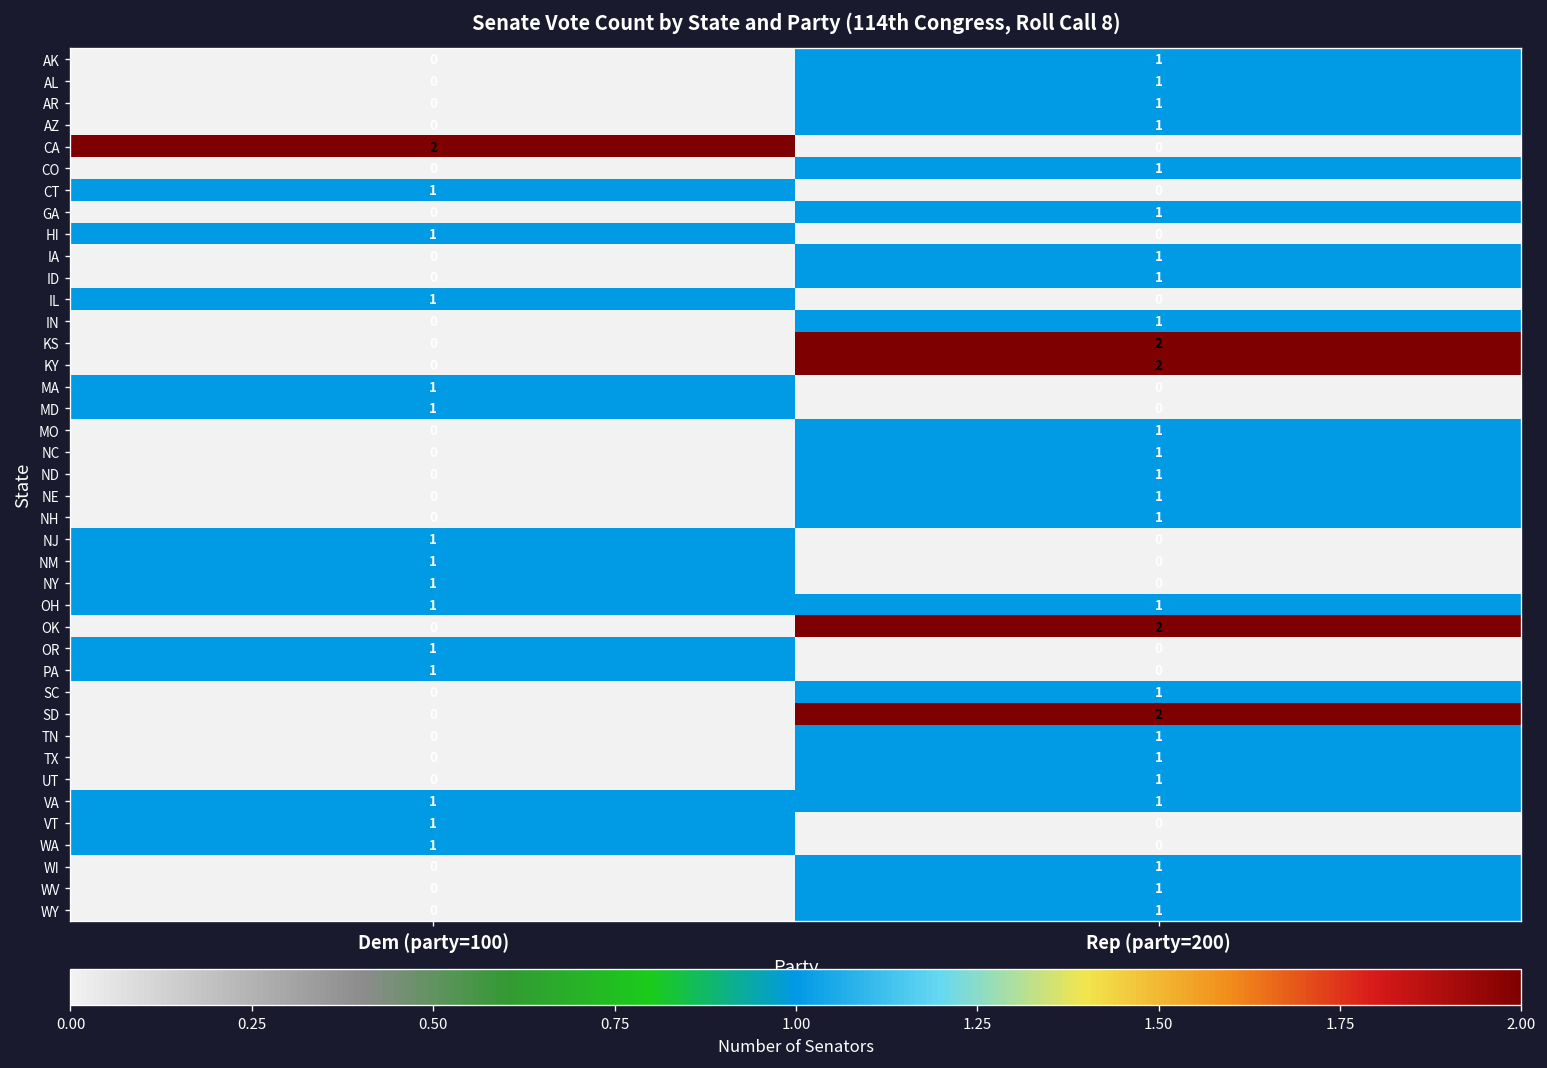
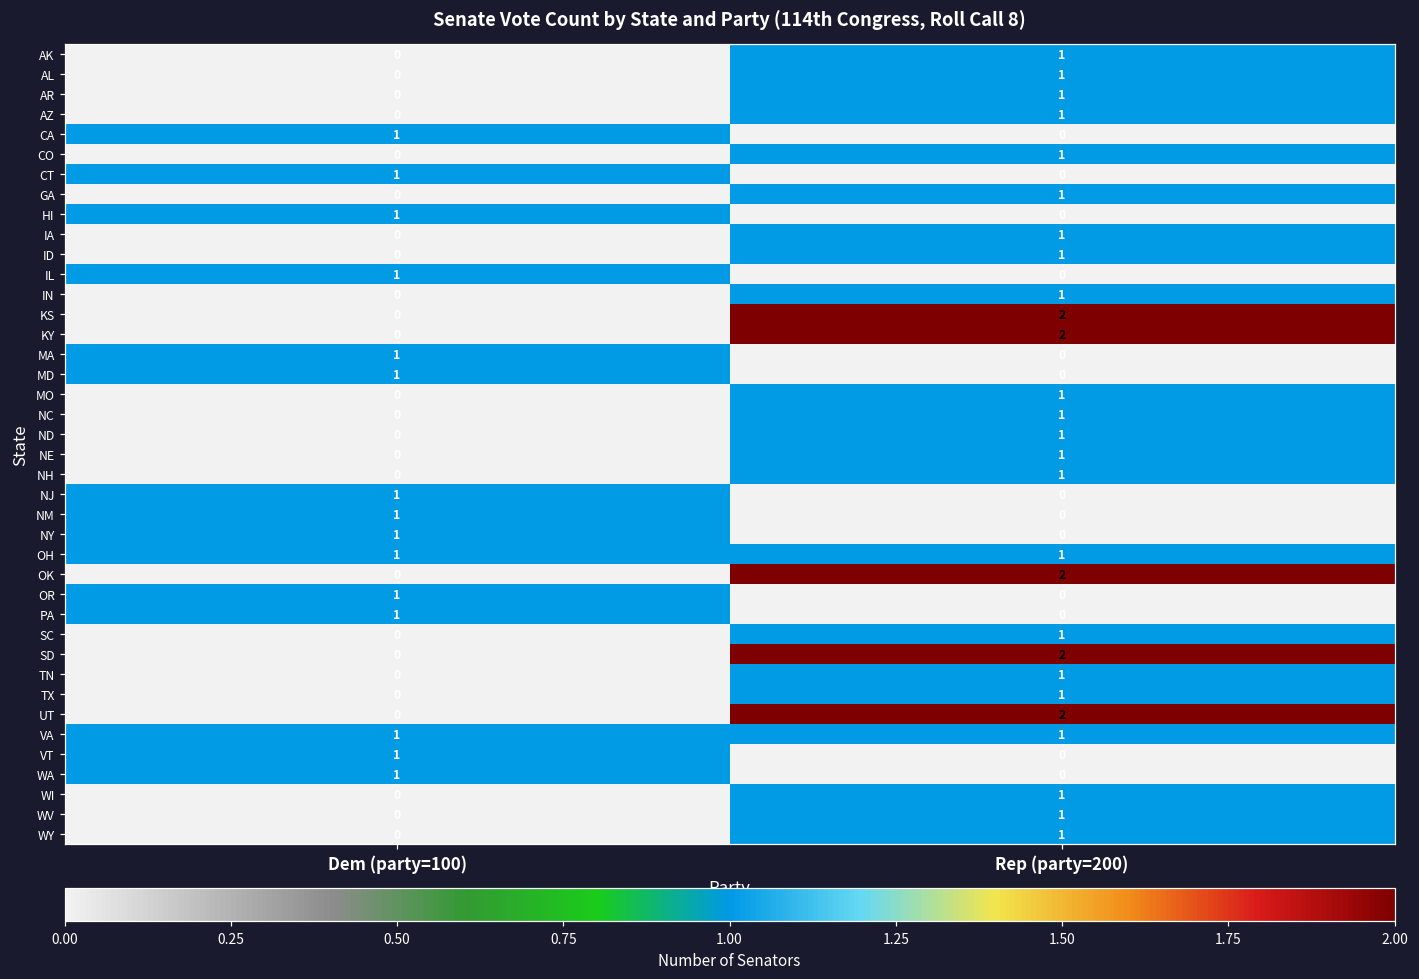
CA, Dem (party=100): 2 -> 1
UT, Rep (party=200): 1 -> 2
